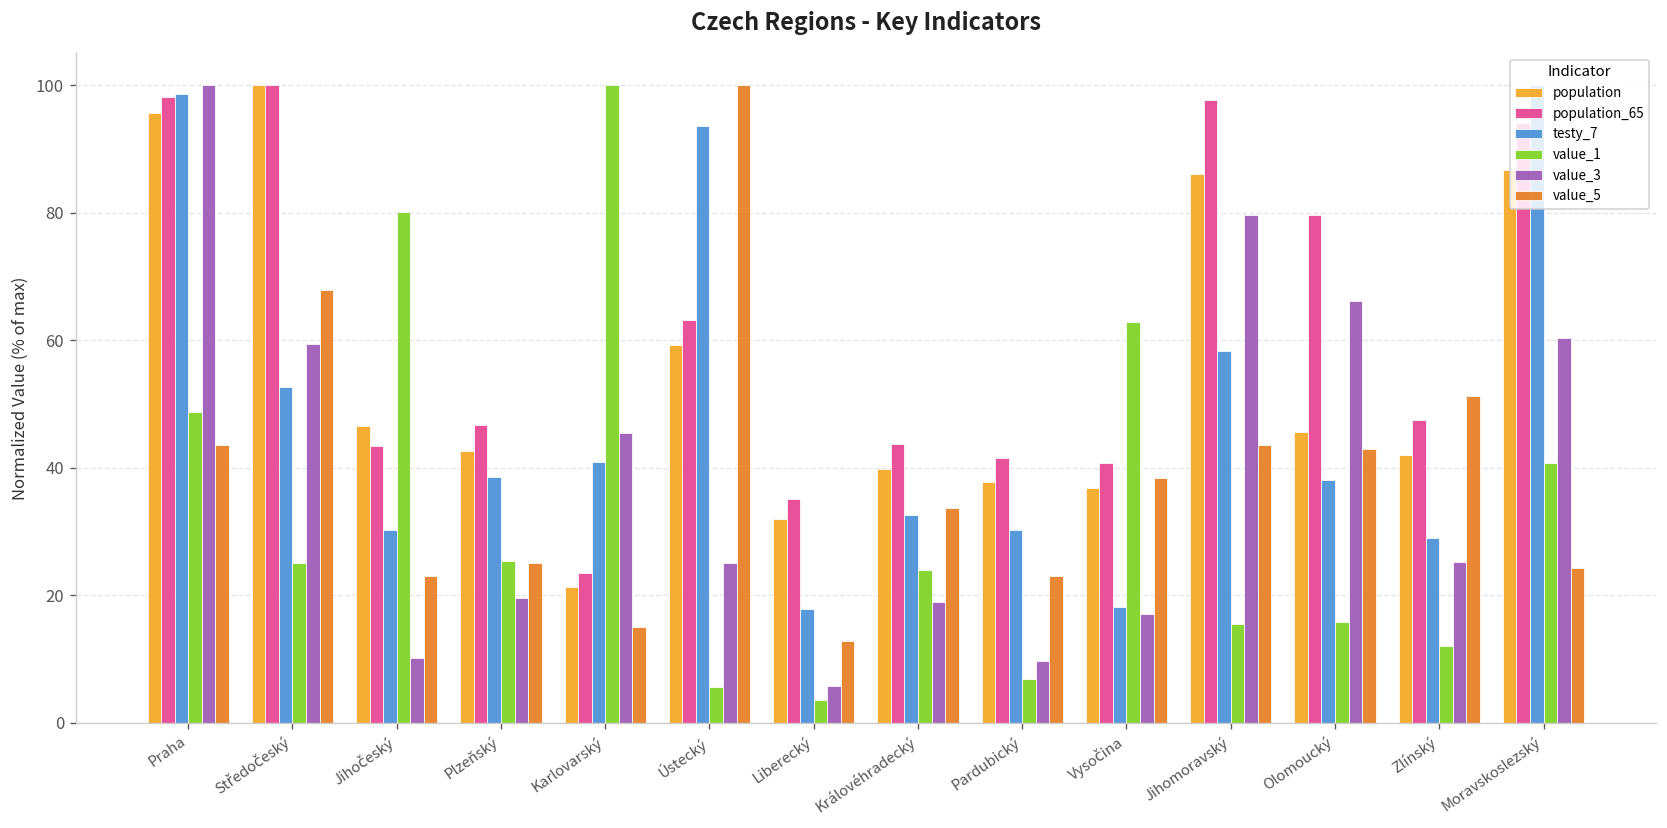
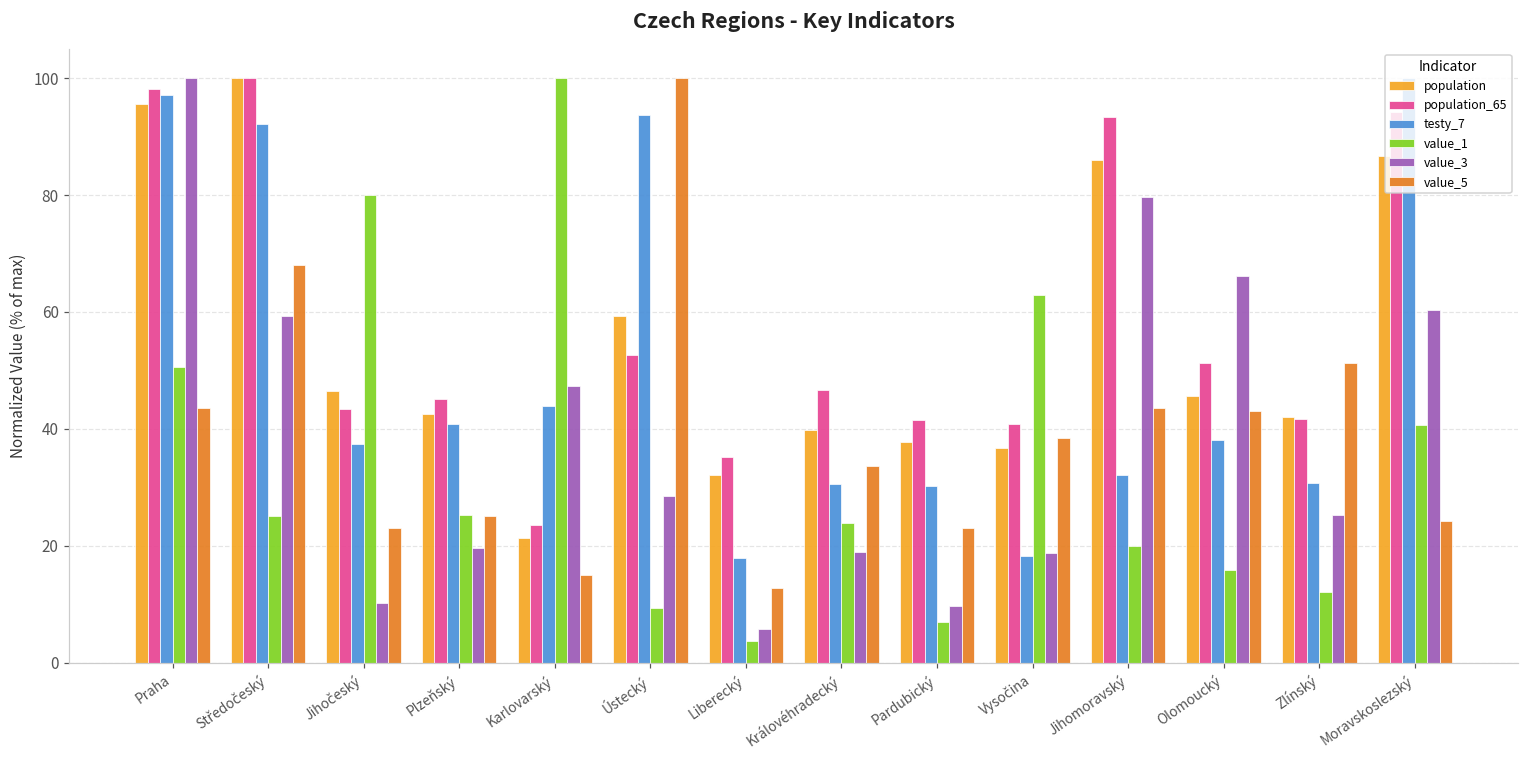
testy_7, Praha: 99 -> 97
value_1, Praha: 49 -> 51
testy_7, Středočeský: 53 -> 92
testy_7, Jihočeský: 30 -> 37
population_65, Plzeňský: 47 -> 45
testy_7, Plzeňský: 39 -> 41
testy_7, Karlovarský: 41 -> 44
value_3, Karlovarský: 45 -> 47
population_65, Ústecký: 63 -> 53
value_1, Ústecký: 6 -> 9
value_3, Ústecký: 25 -> 29
population_65, Královéhradecký: 44 -> 47
testy_7, Královéhradecký: 33 -> 31
value_3, Vysočina: 17 -> 19
population_65, Jihomoravský: 98 -> 93
testy_7, Jihomoravský: 58 -> 32
value_1, Jihomoravský: 16 -> 20
population_65, Olomoucký: 80 -> 51
population_65, Zlínský: 47 -> 42
testy_7, Zlínský: 29 -> 31
